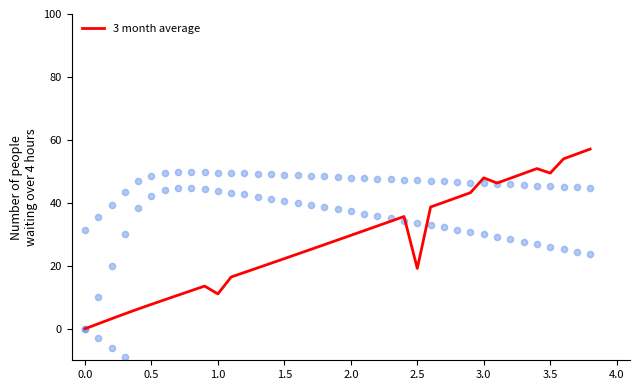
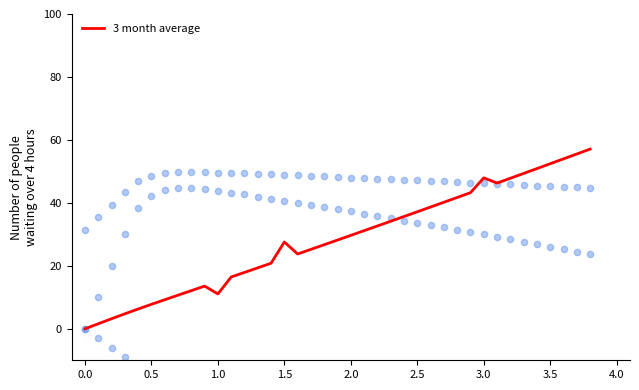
3 month average, 1.5: 22 -> 28
3 month average, 2.5: 19 -> 37
3 month average, 3.5: 49 -> 52
